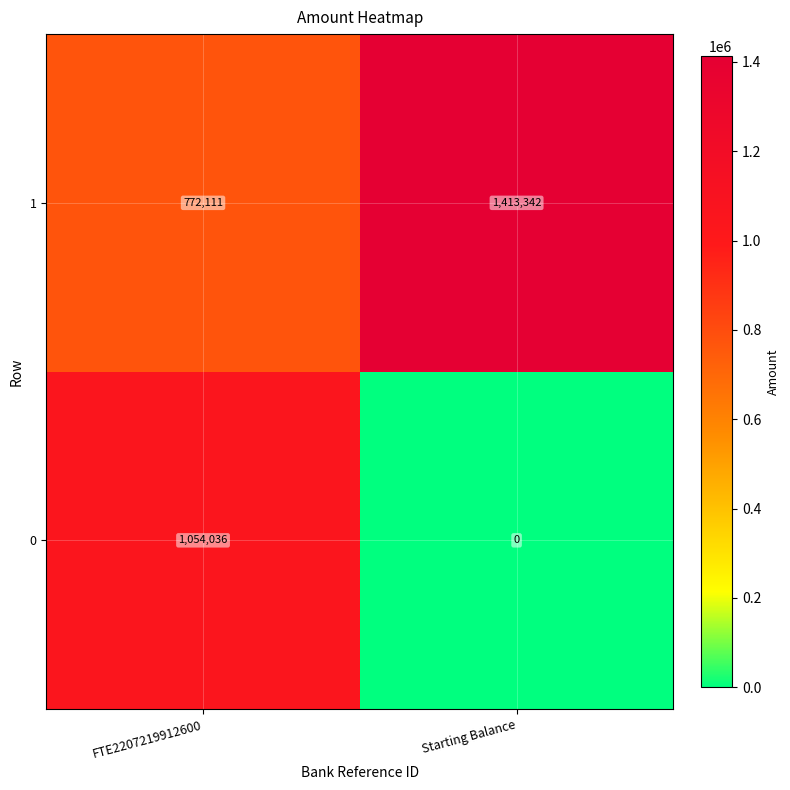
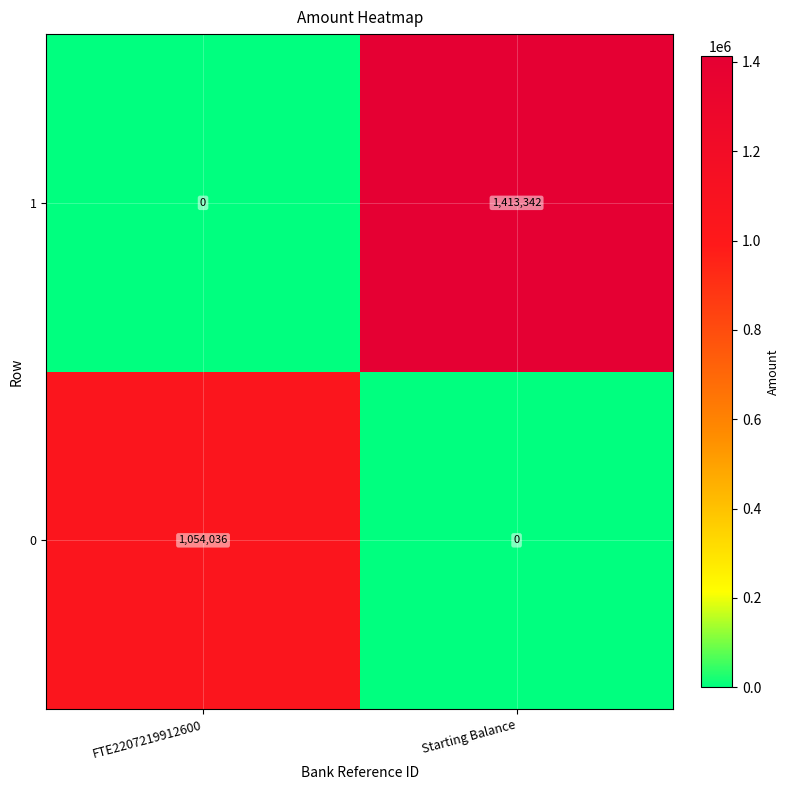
1, FTE2207219912600: 772,111 -> 0
